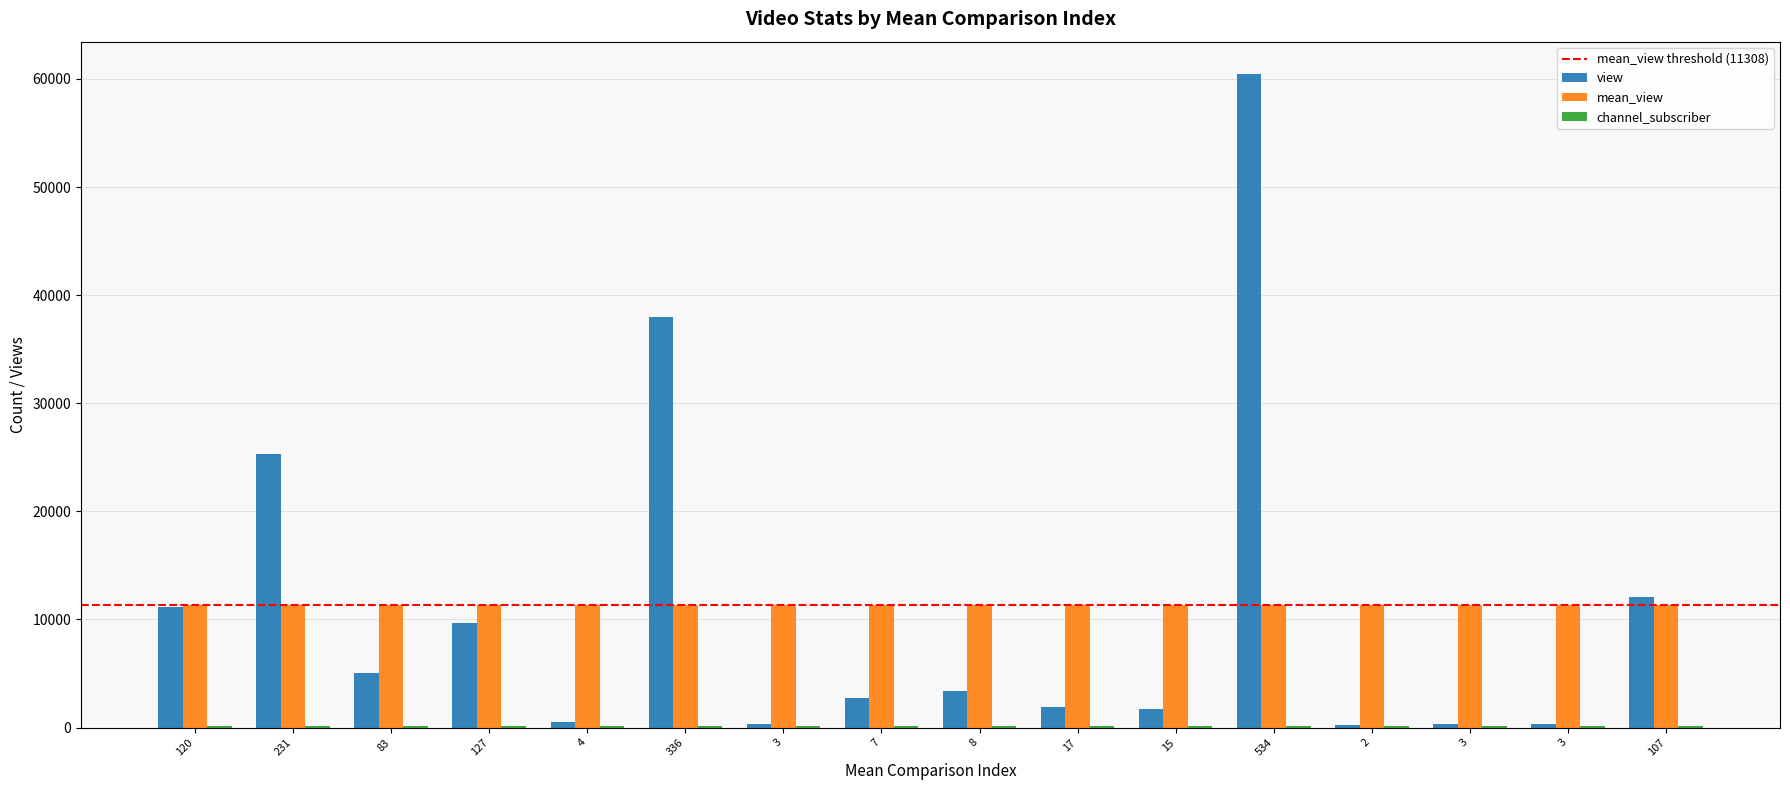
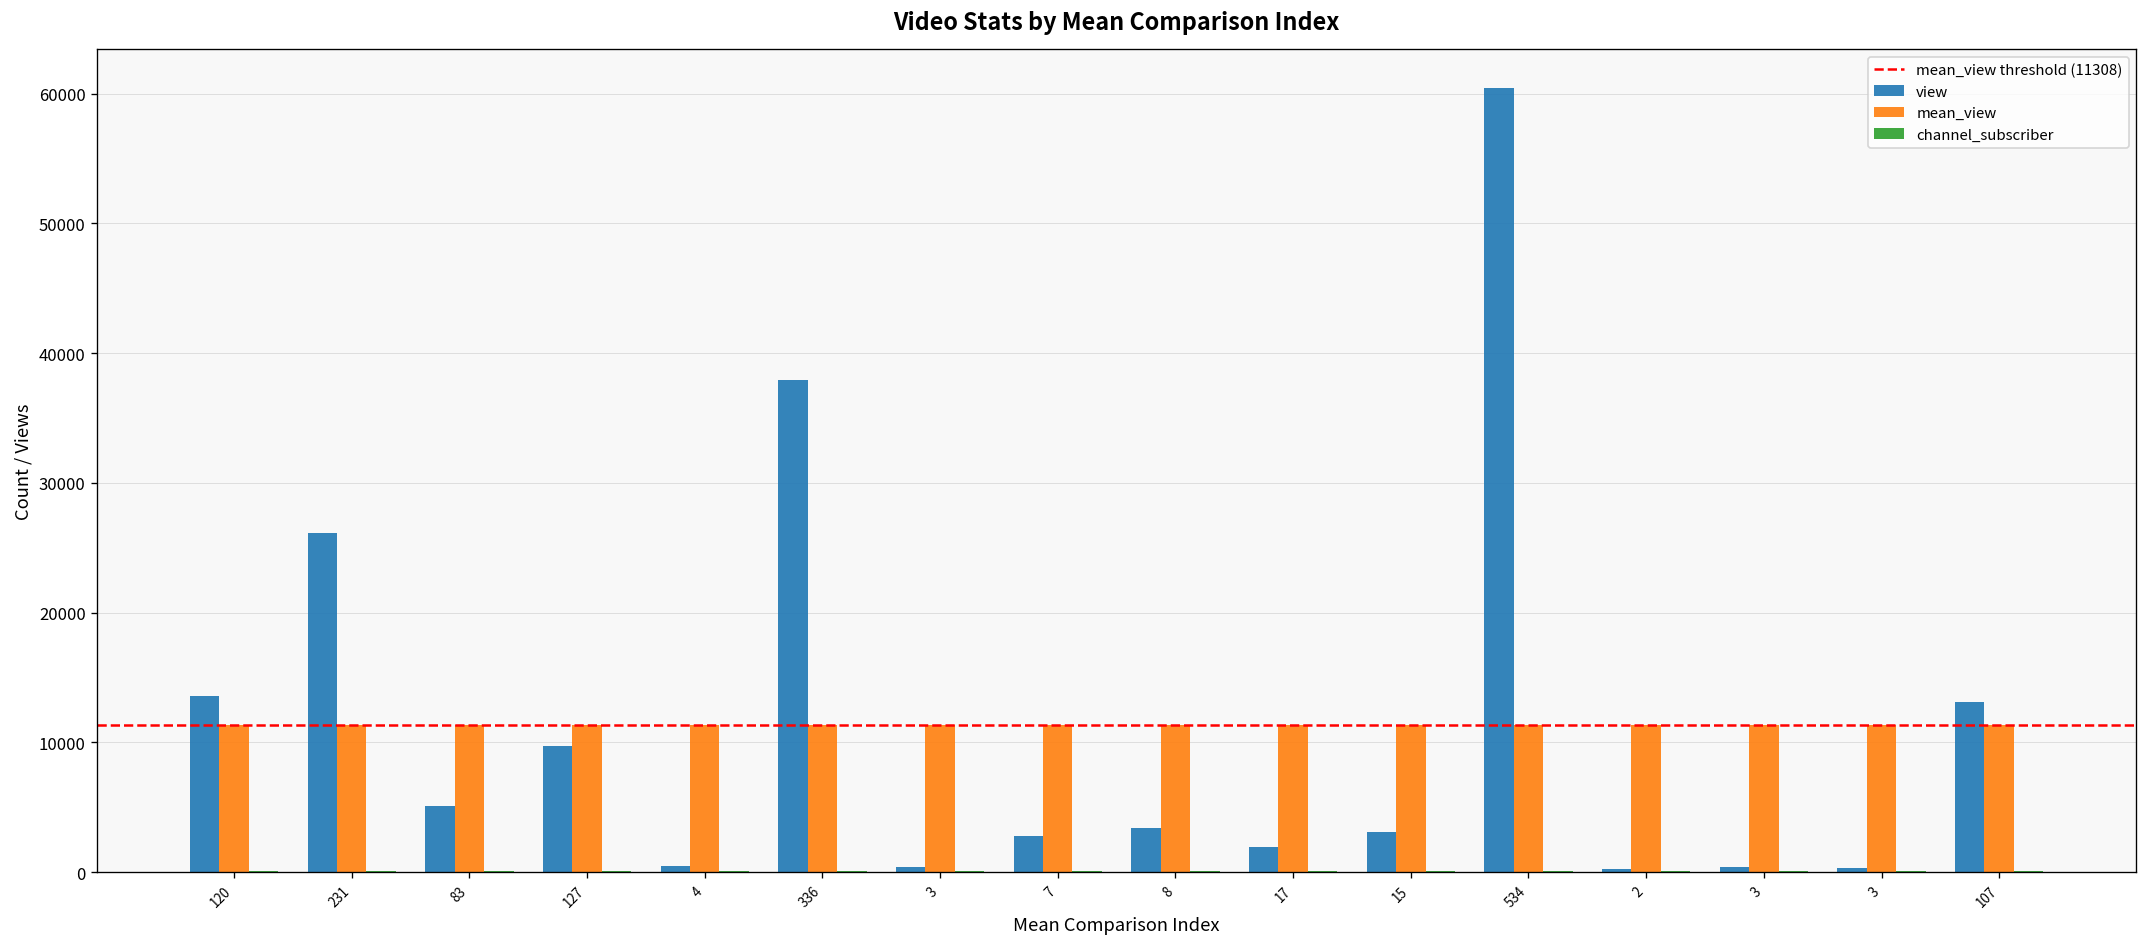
view, 120: 11100 -> 13600
view, 231: 25300 -> 26100
view, 15: 1700 -> 3100
view, 107: 12100 -> 13100
